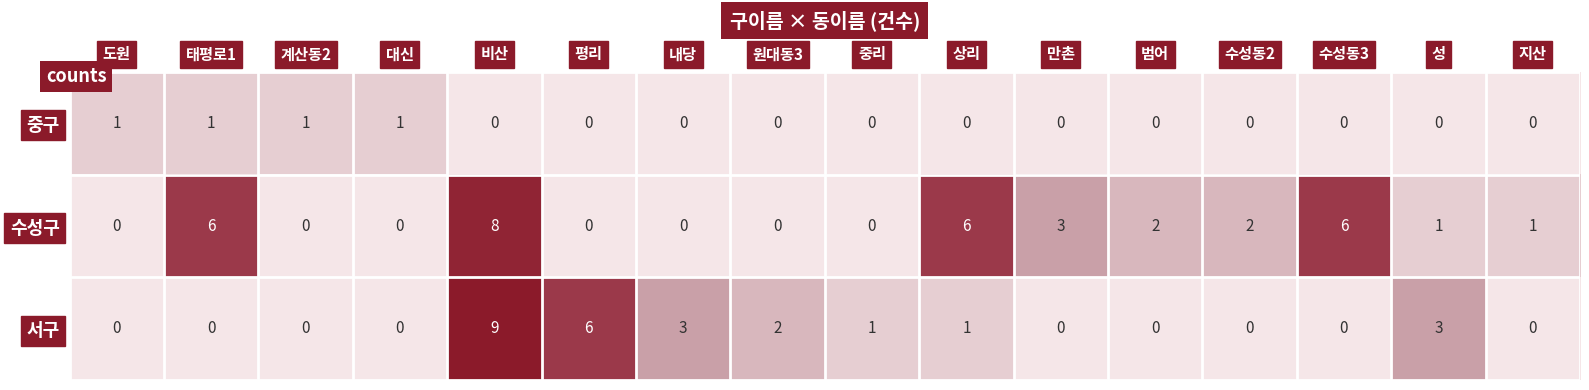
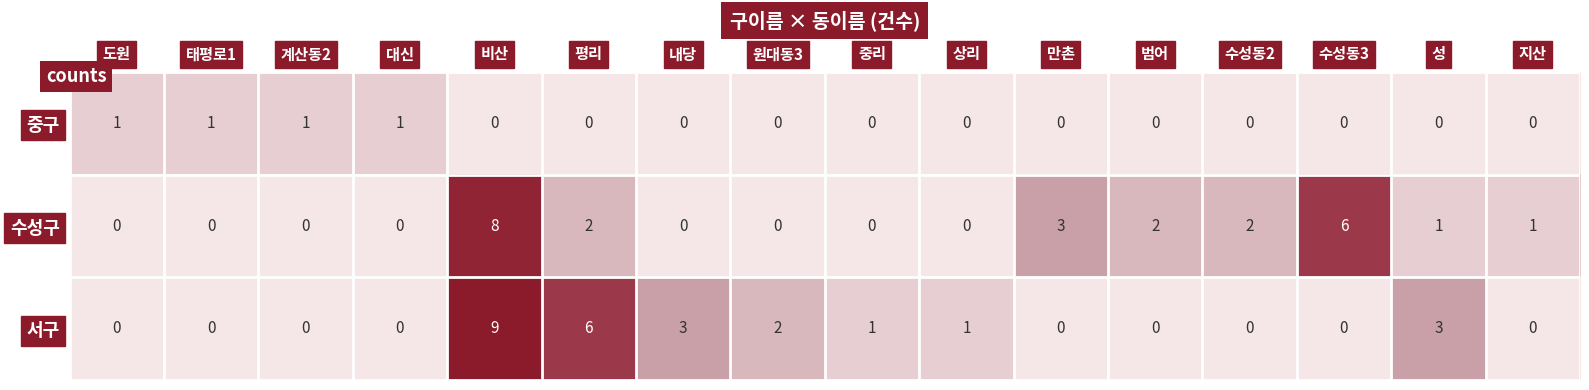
수성구, 태평로1: 6 -> 0
수성구, 평리: 0 -> 2
수성구, 상리: 6 -> 0
